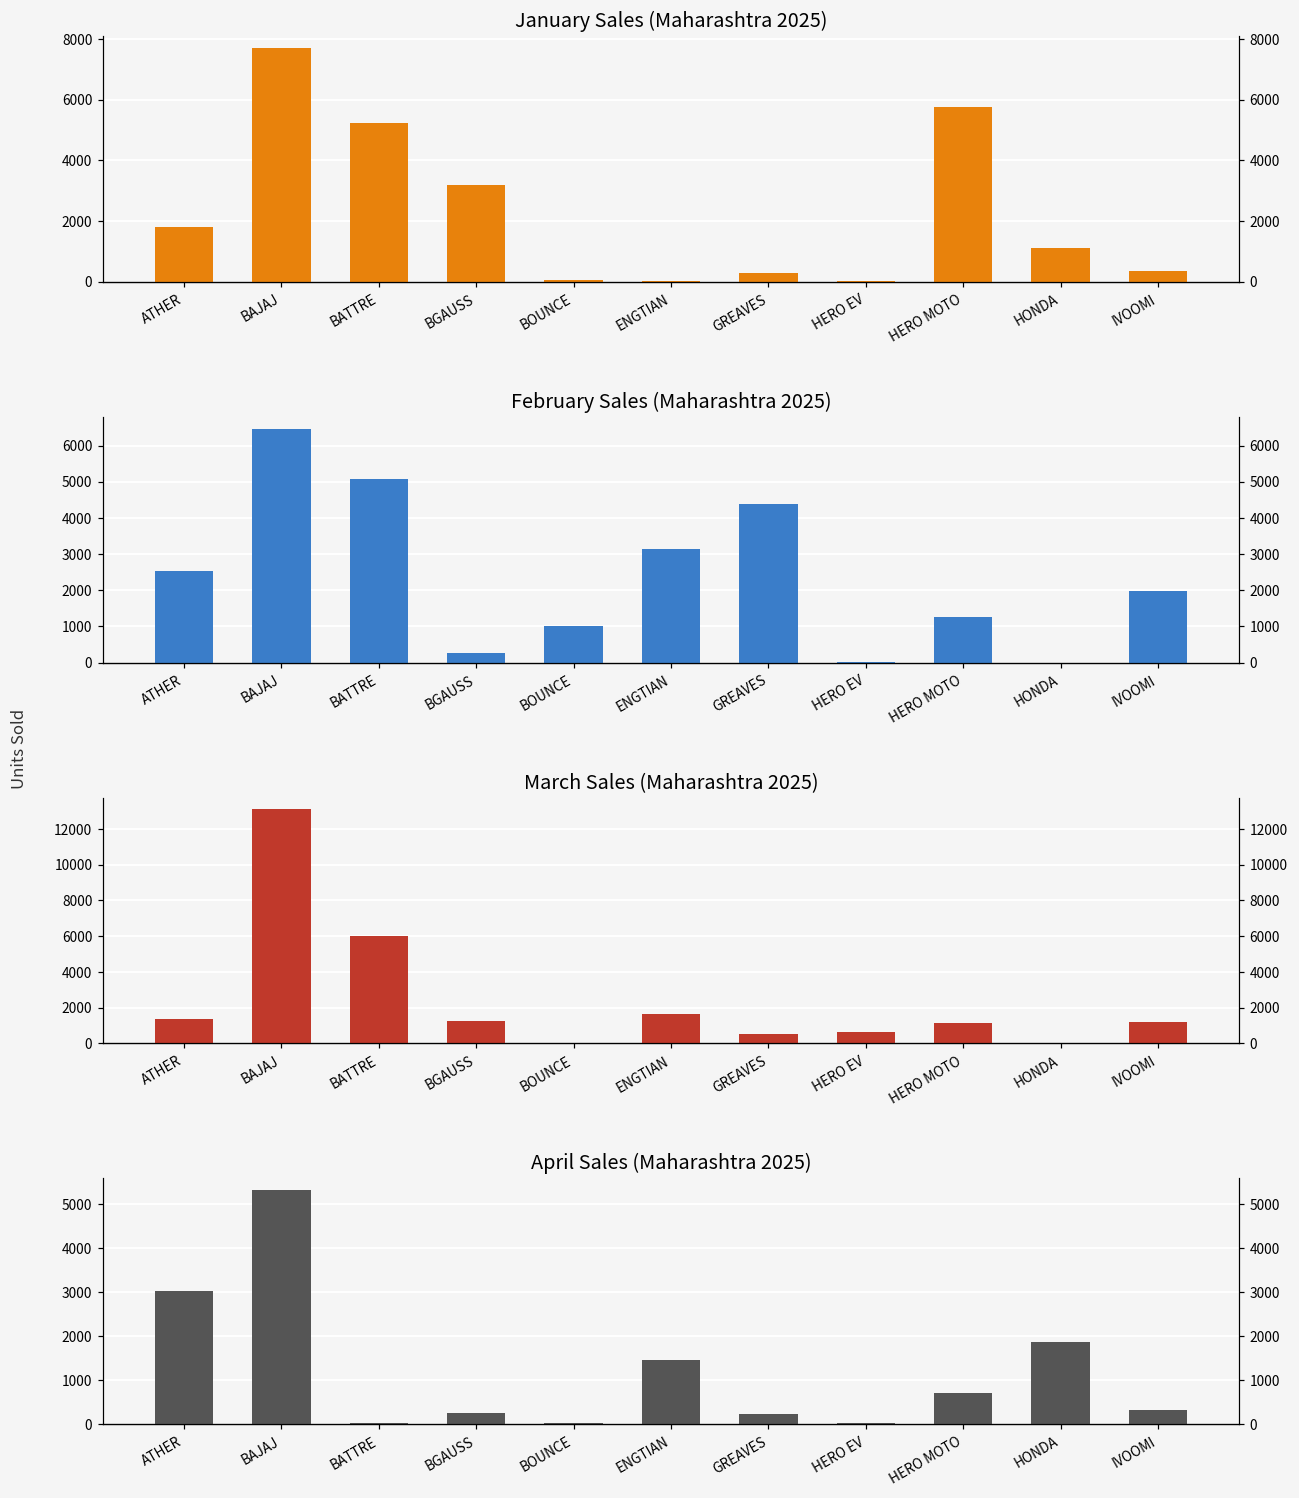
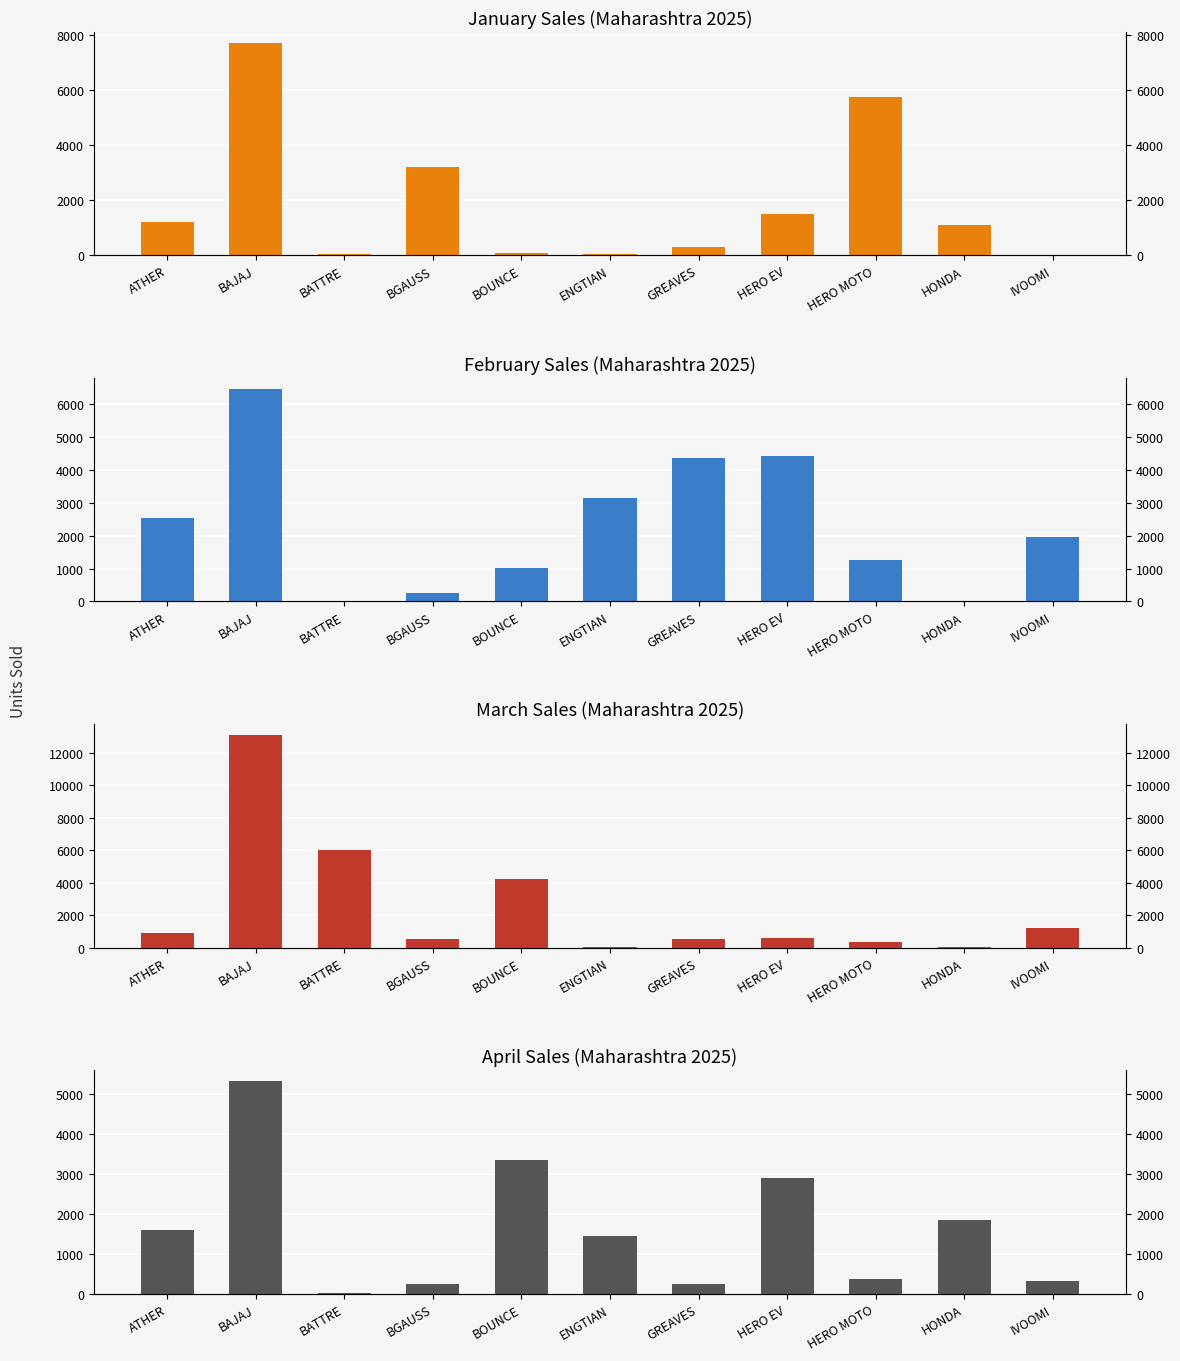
January Sales (Maharashtra 2025), ATHER: 1800 -> 1200
January Sales (Maharashtra 2025), BATTRE: 5200 -> 0
January Sales (Maharashtra 2025), HERO EV: 0 -> 1500
January Sales (Maharashtra 2025), IVOOMI: 400 -> 0
February Sales (Maharashtra 2025), BATTRE: 5100 -> 0
February Sales (Maharashtra 2025), HERO EV: 0 -> 4400
March Sales (Maharashtra 2025), ATHER: 1400 -> 900
March Sales (Maharashtra 2025), BGAUSS: 1200 -> 500
March Sales (Maharashtra 2025), BOUNCE: 0 -> 4200
March Sales (Maharashtra 2025), ENGTIAN: 1600 -> 0
March Sales (Maharashtra 2025), HERO MOTO: 1100 -> 300
April Sales (Maharashtra 2025), ATHER: 3000 -> 1600
April Sales (Maharashtra 2025), BOUNCE: 0 -> 3300
April Sales (Maharashtra 2025), HERO EV: 0 -> 2900
April Sales (Maharashtra 2025), HERO MOTO: 700 -> 400
